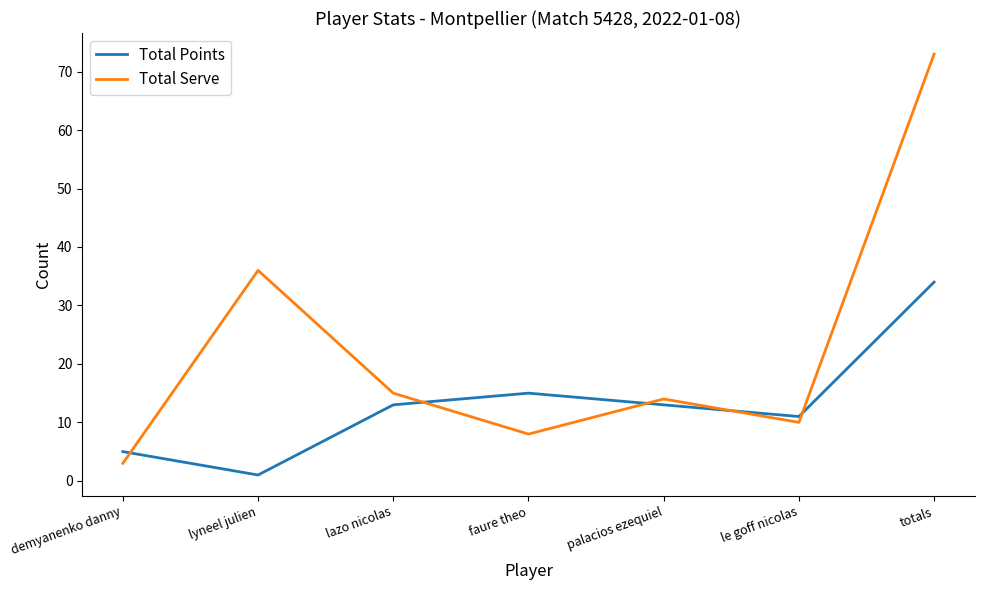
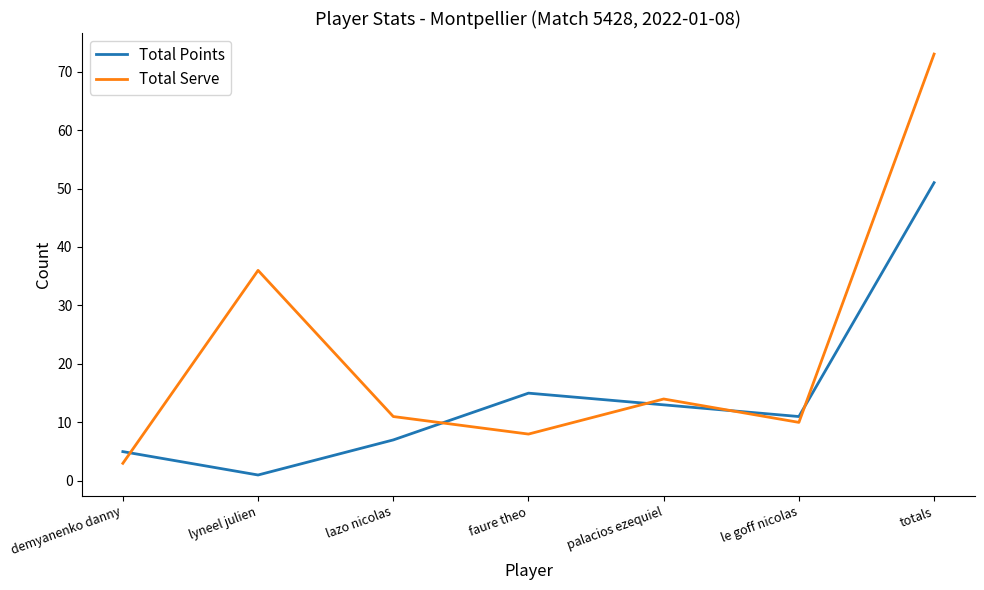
Total Points, lazo nicolas: 13 -> 7
Total Serve, lazo nicolas: 15 -> 11
Total Points, totals: 34 -> 51
